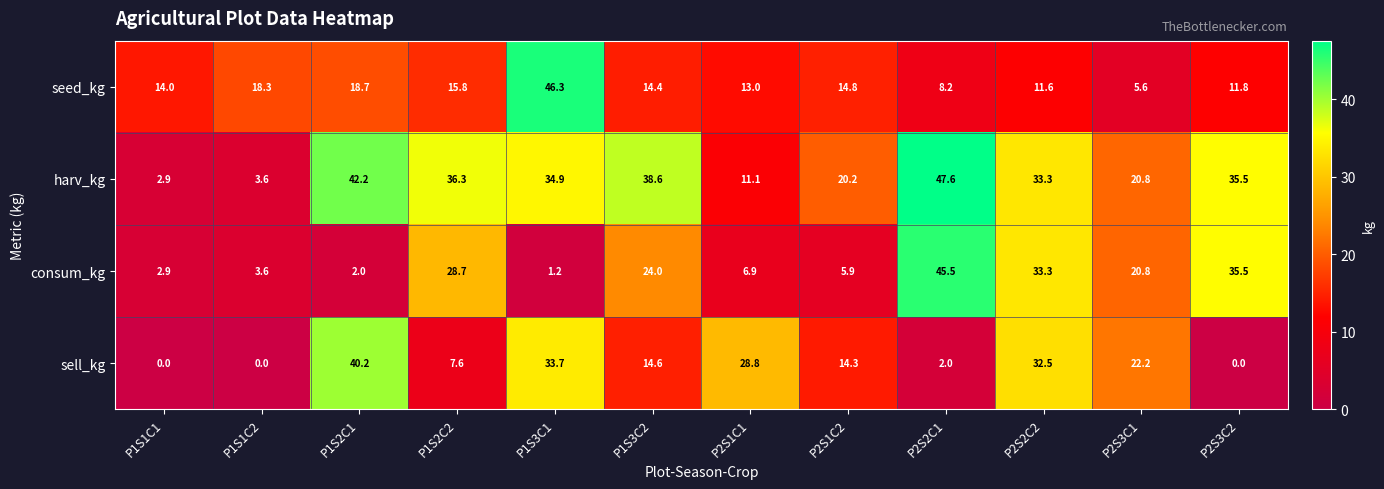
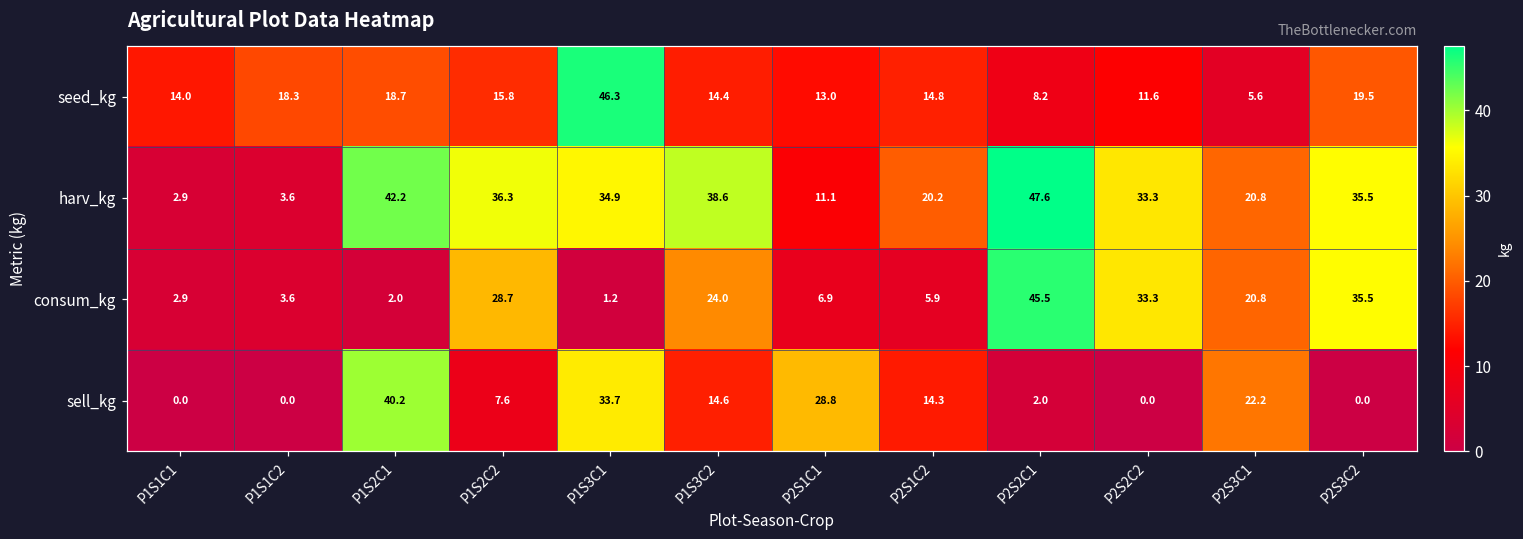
seed_kg, P2S3C2: 11.8 -> 19.5
sell_kg, P2S2C2: 32.5 -> 0.0
